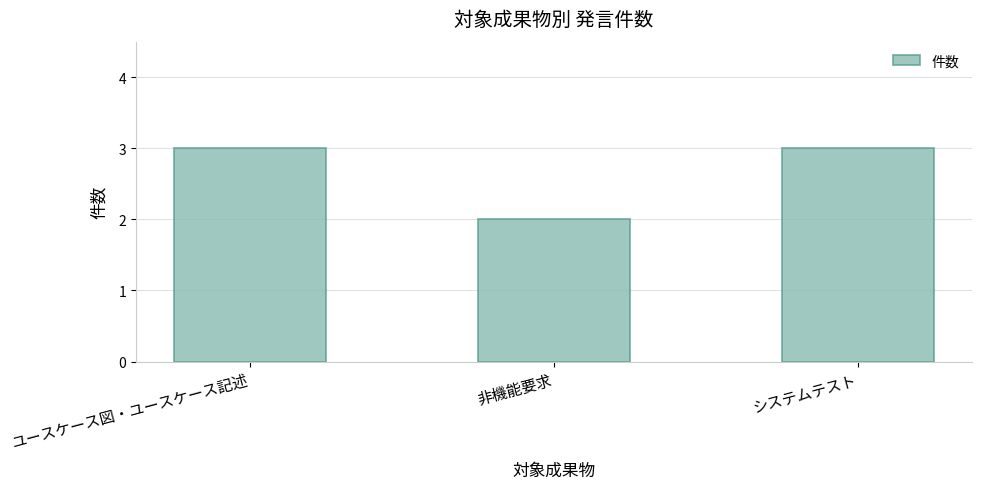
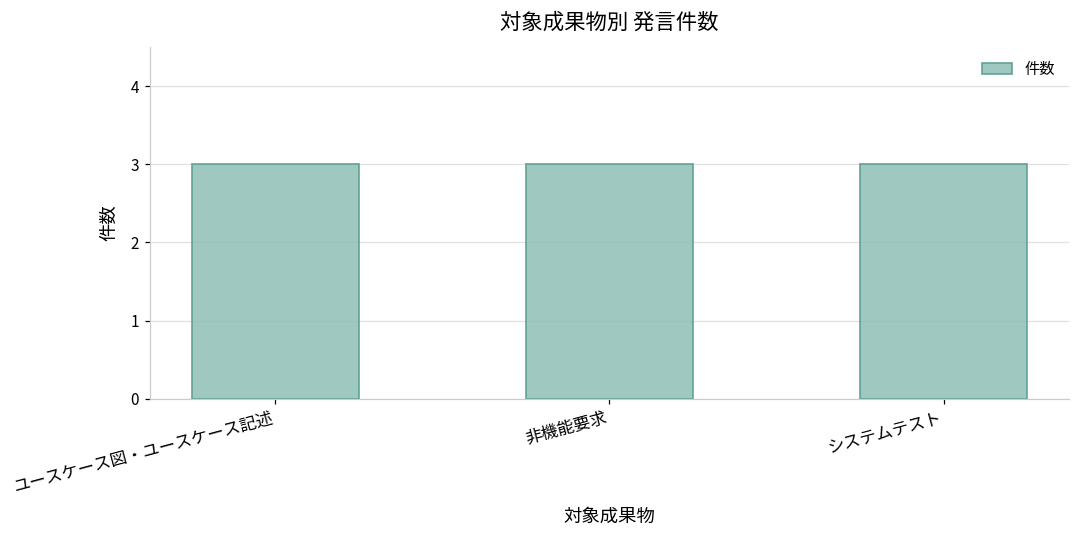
非機能要求: 2 -> 3
